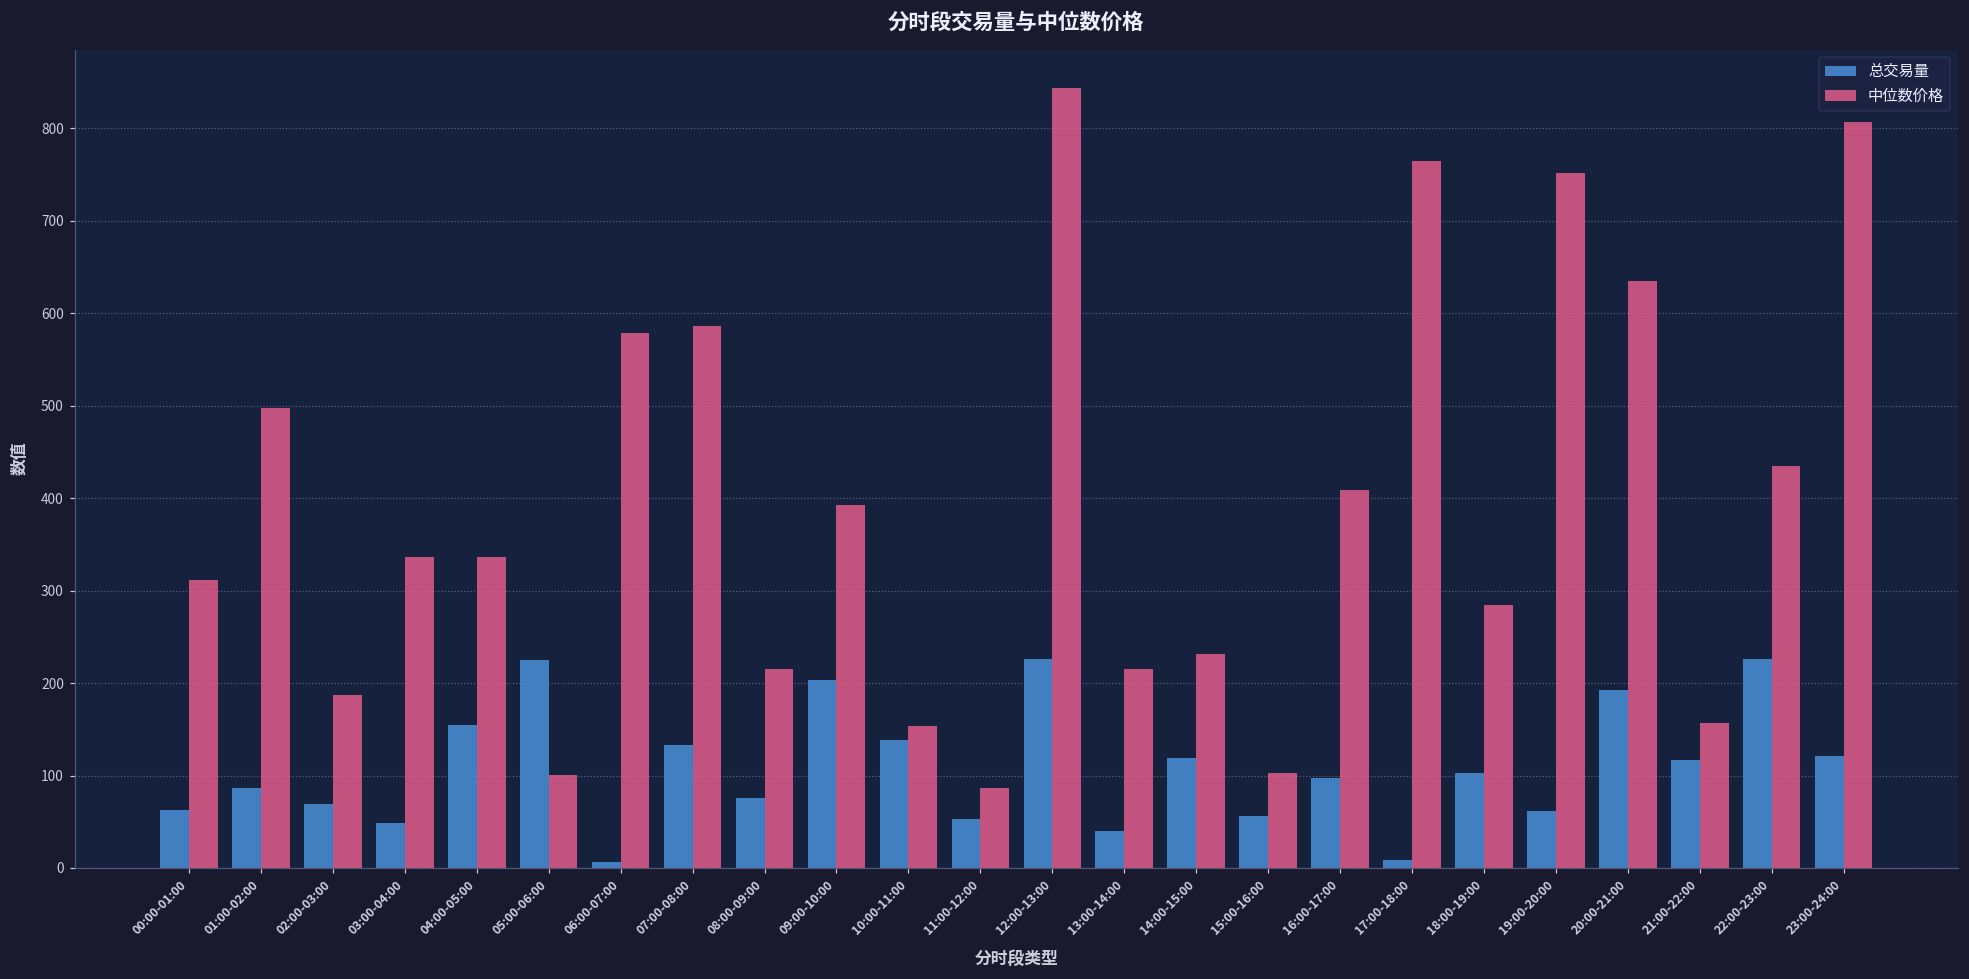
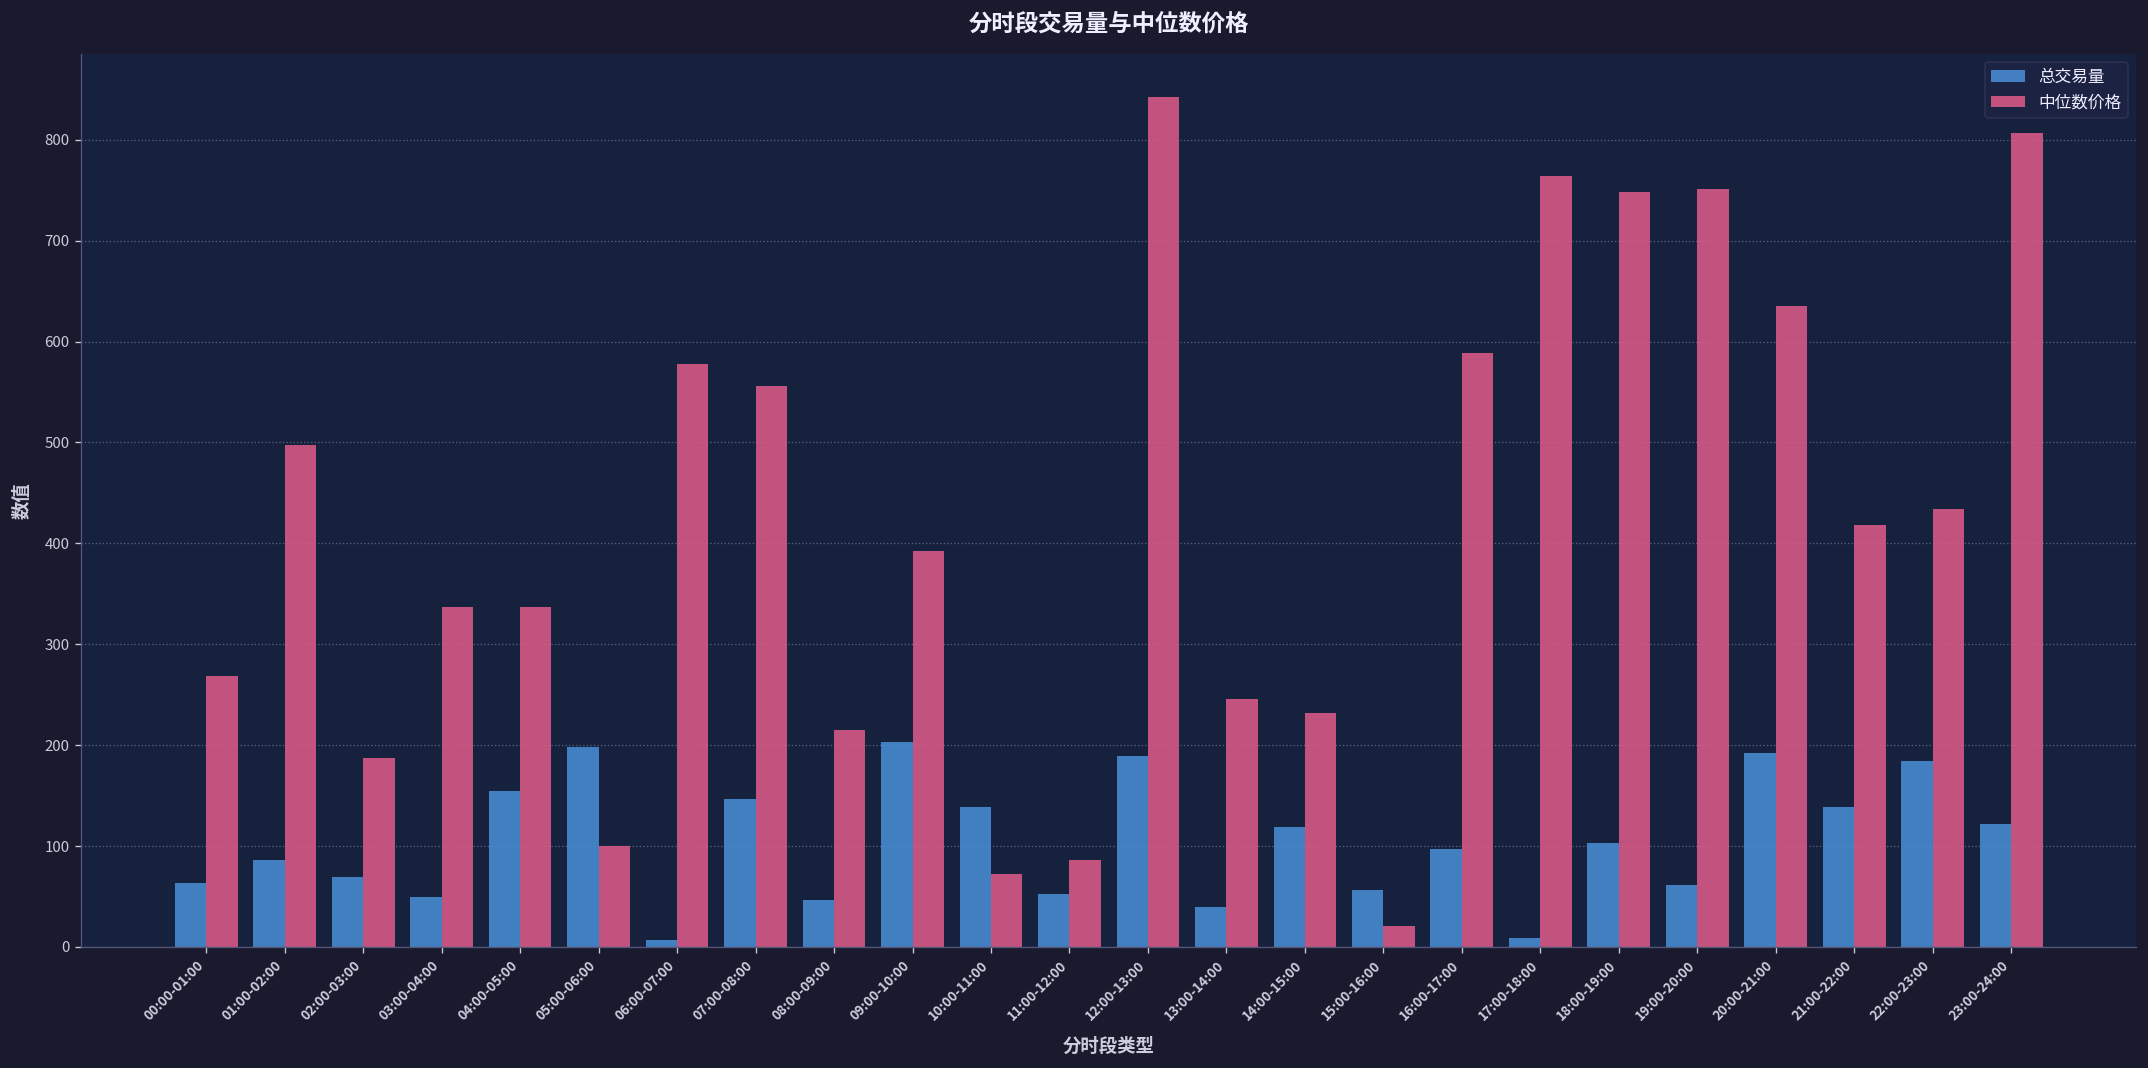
中位数价格, 00:00-01:00: 310 -> 270
总交易量, 05:00-06:00: 230 -> 200
总交易量, 07:00-08:00: 130 -> 150
中位数价格, 07:00-08:00: 590 -> 560
总交易量, 08:00-09:00: 80 -> 50
中位数价格, 10:00-11:00: 150 -> 70
总交易量, 12:00-13:00: 230 -> 190
中位数价格, 13:00-14:00: 220 -> 250
中位数价格, 15:00-16:00: 100 -> 20
中位数价格, 16:00-17:00: 410 -> 590
中位数价格, 18:00-19:00: 280 -> 750
总交易量, 21:00-22:00: 120 -> 140
中位数价格, 21:00-22:00: 160 -> 420
总交易量, 22:00-23:00: 230 -> 180
